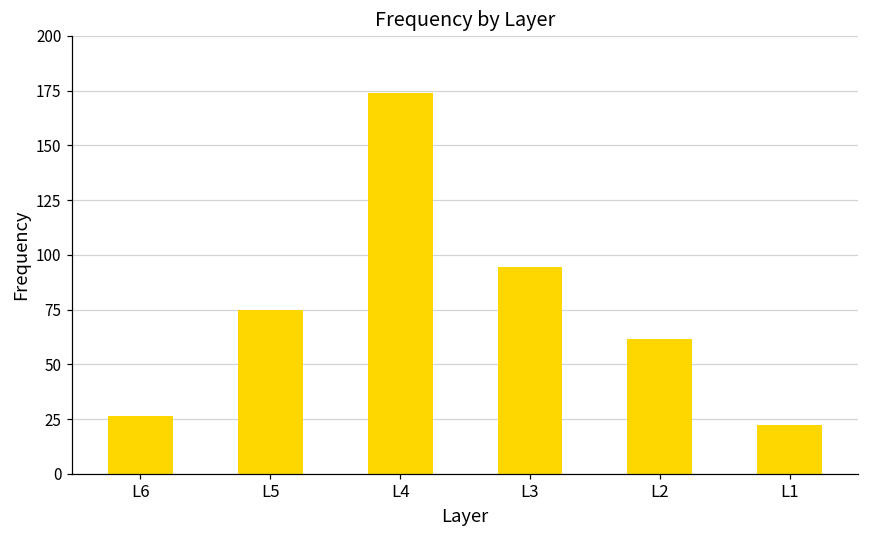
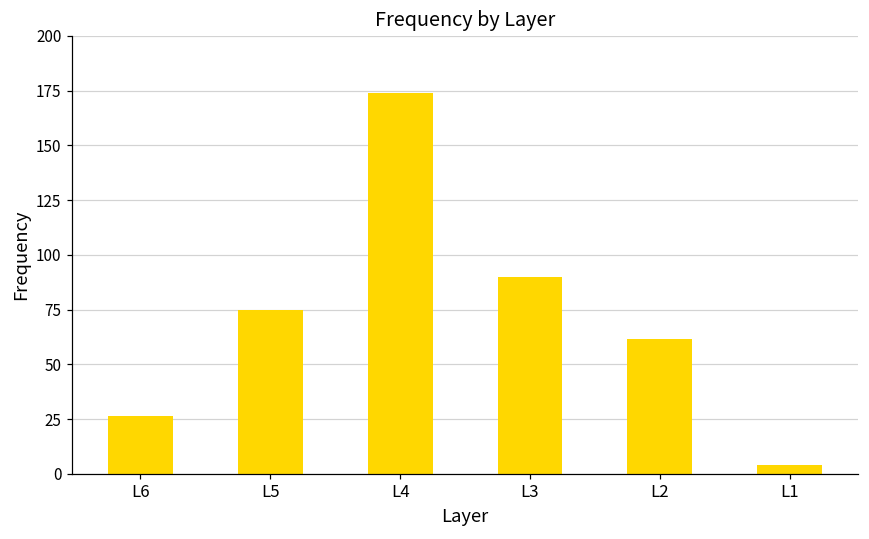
L3: 95 -> 90
L1: 22 -> 4
